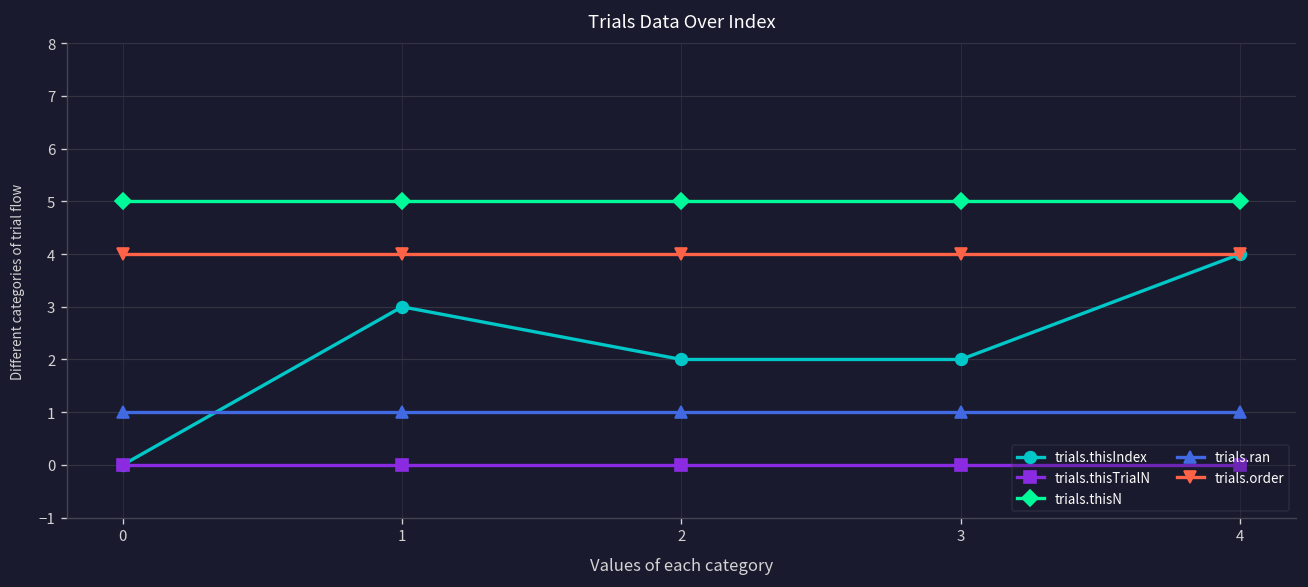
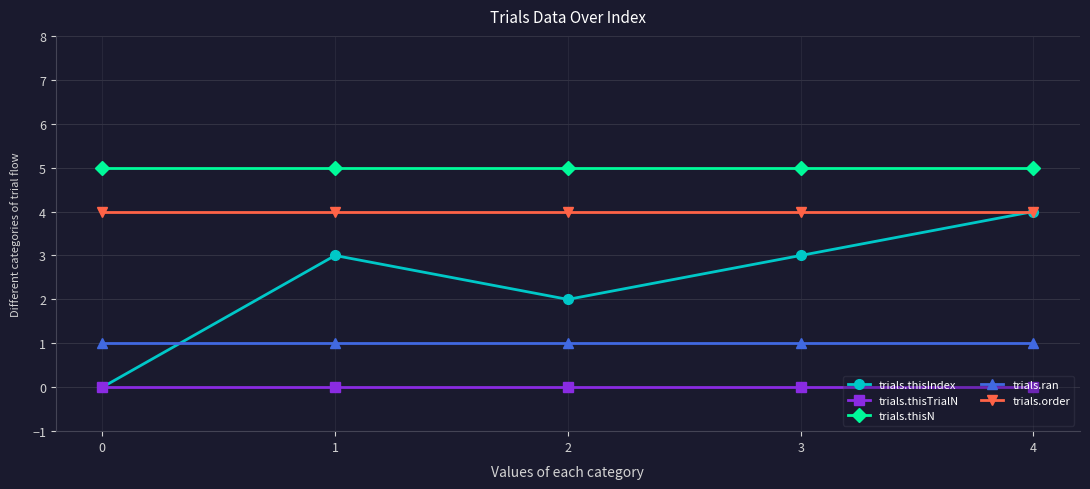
trials.thisIndex, 3: 2 -> 3
